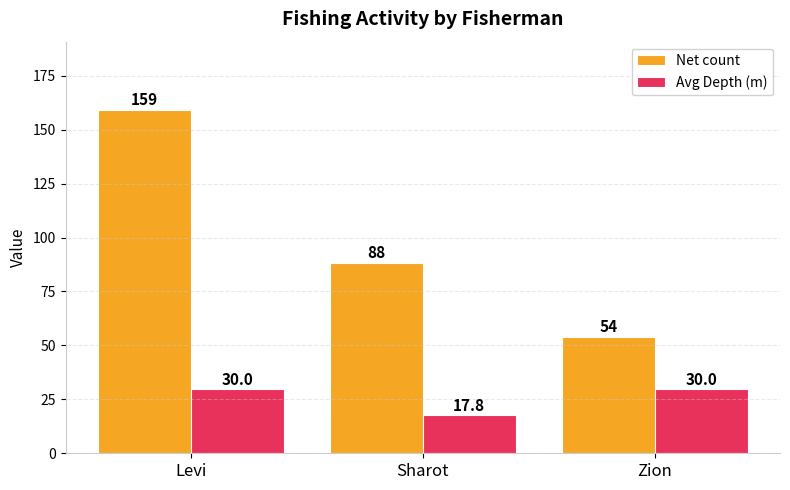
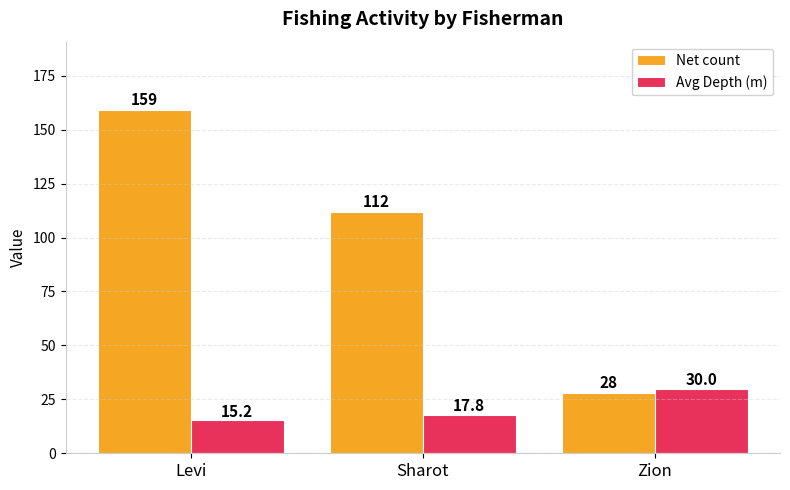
Avg Depth (m), Levi: 30.0 -> 15.2
Net count, Sharot: 88 -> 112
Net count, Zion: 54 -> 28
